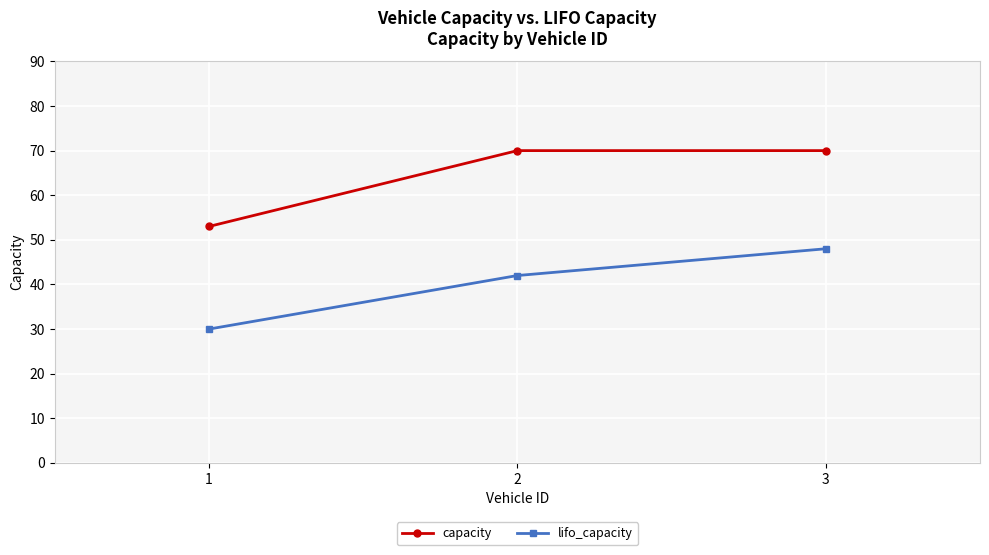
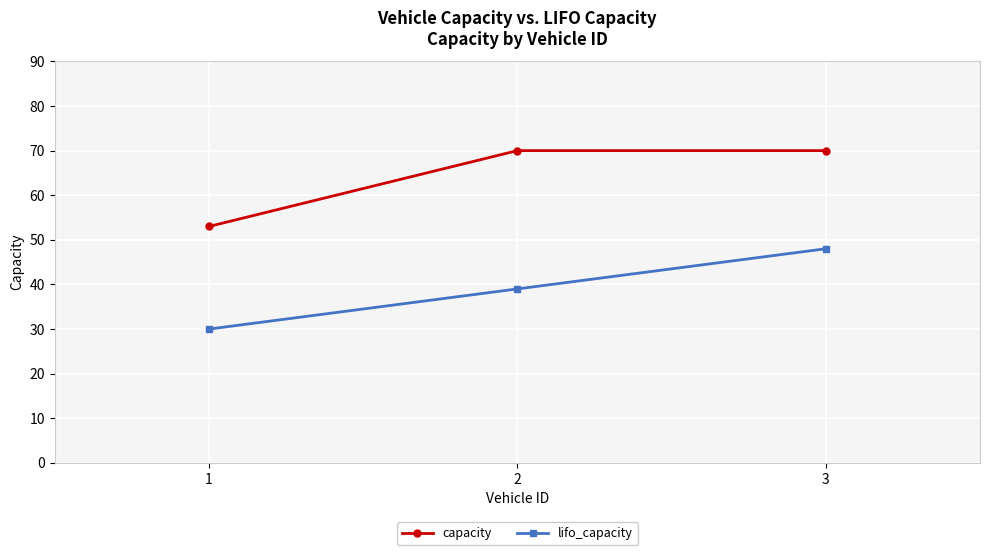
lifo_capacity, 2: 42 -> 39
